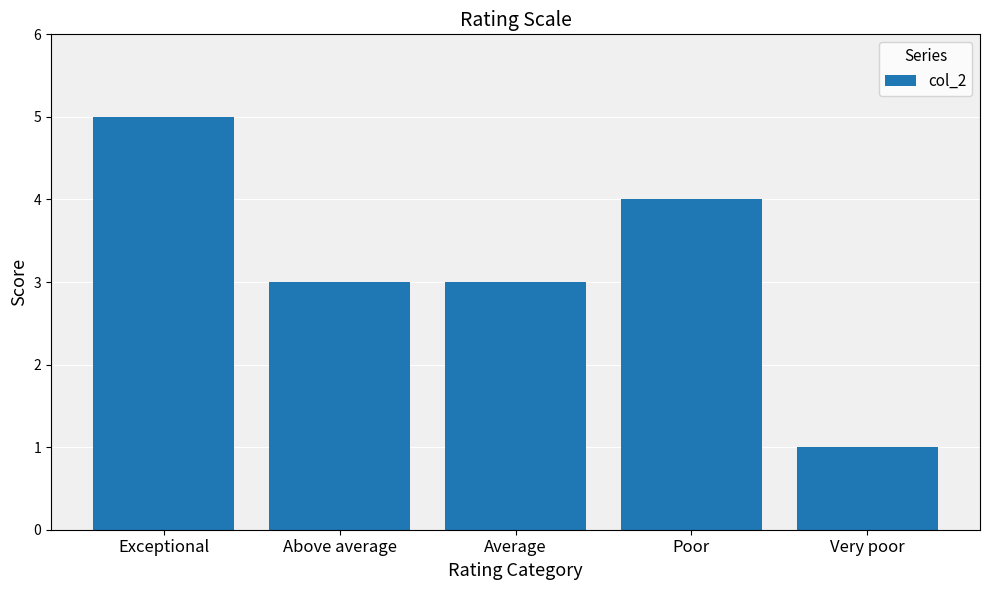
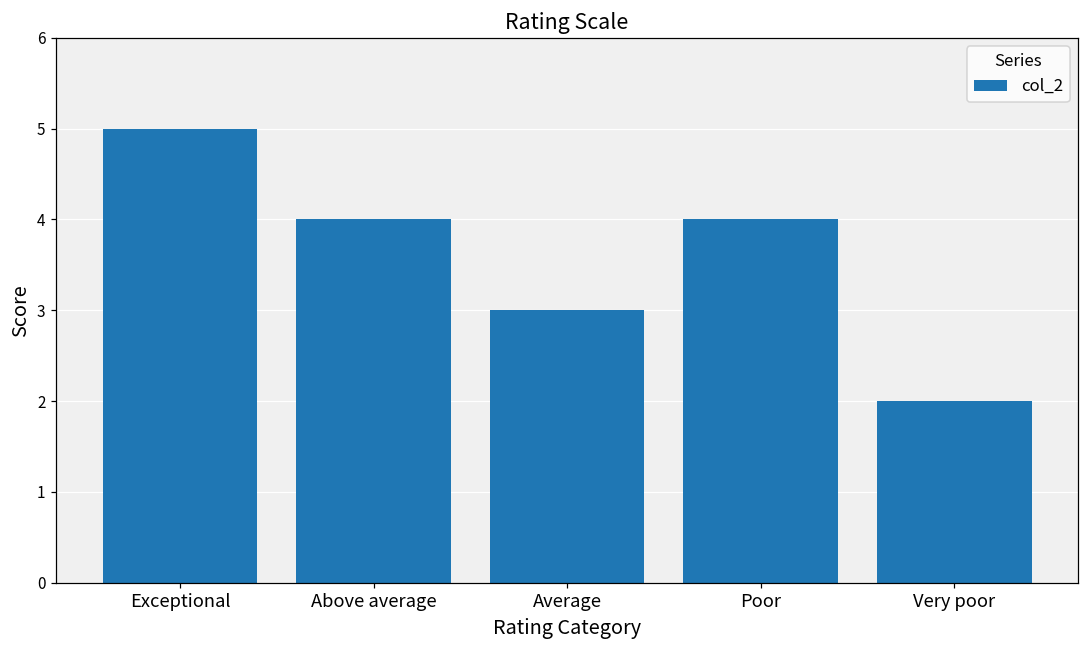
Above average: 3 -> 4
Very poor: 1 -> 2
